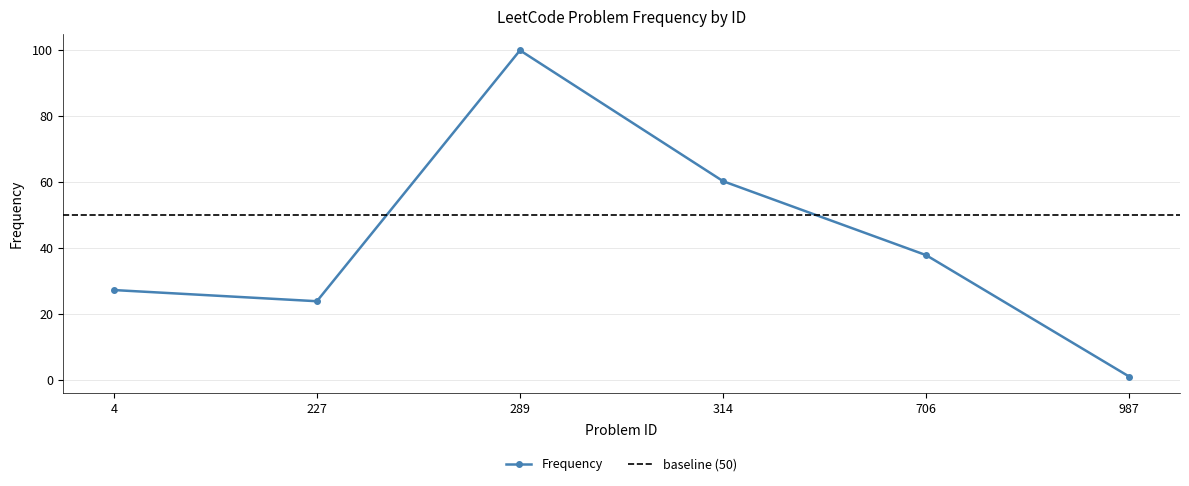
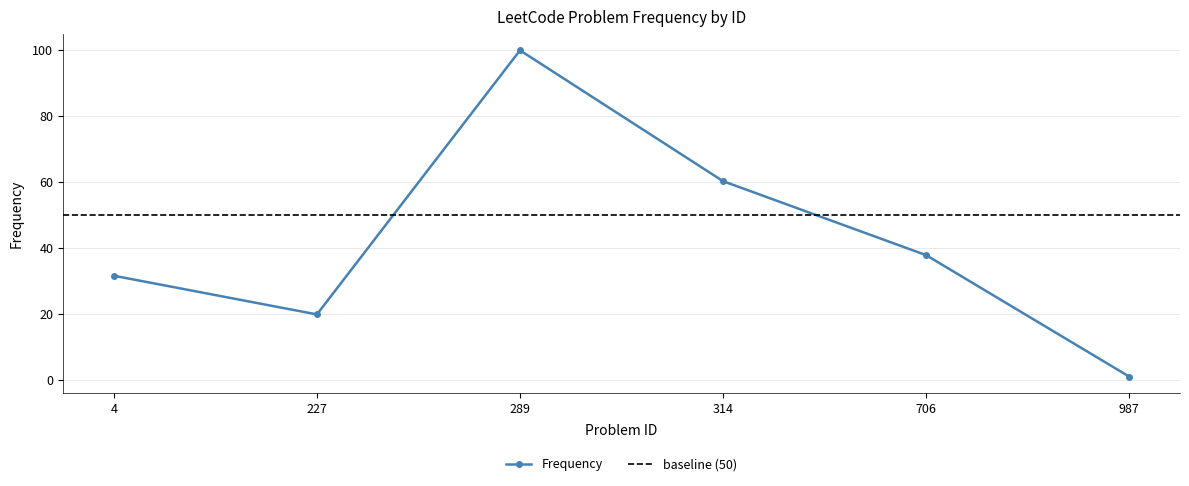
4: 27 -> 32
227: 24 -> 20
